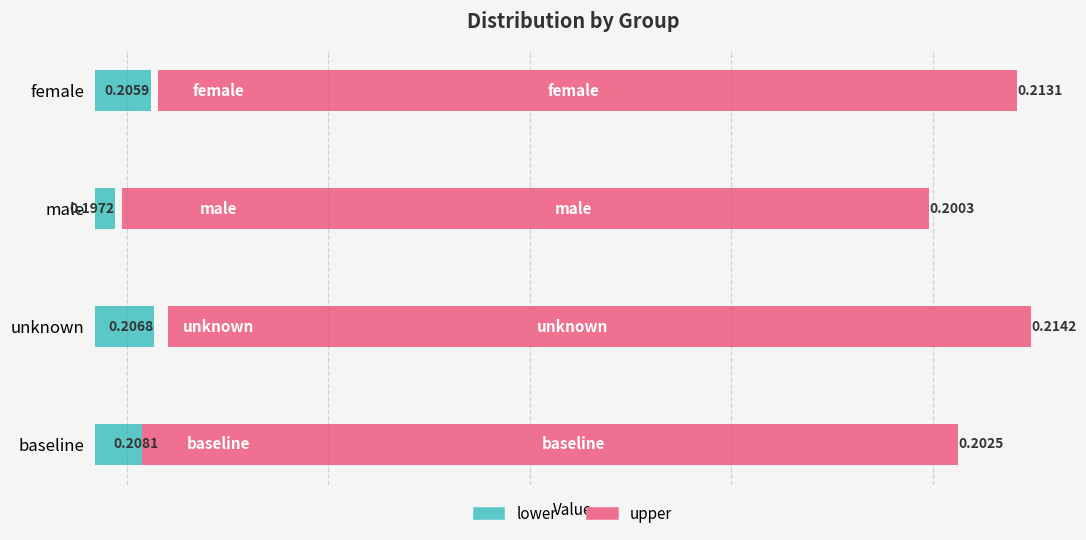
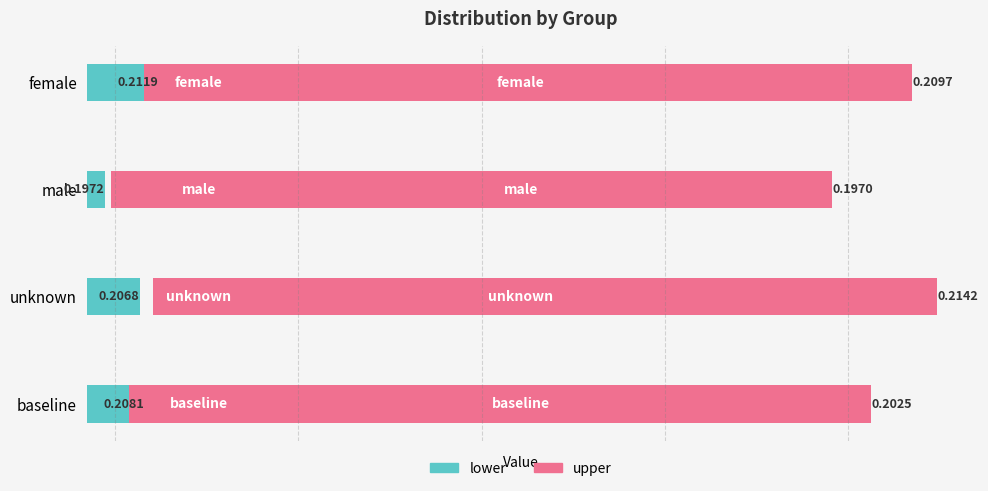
lower, female: 0.2059 -> 0.2119
upper, female: 0.2131 -> 0.2097
upper, male: 0.2003 -> 0.1970
